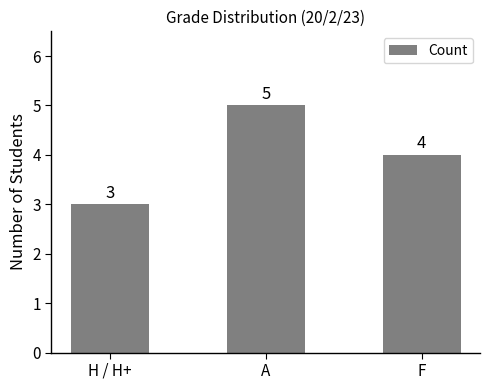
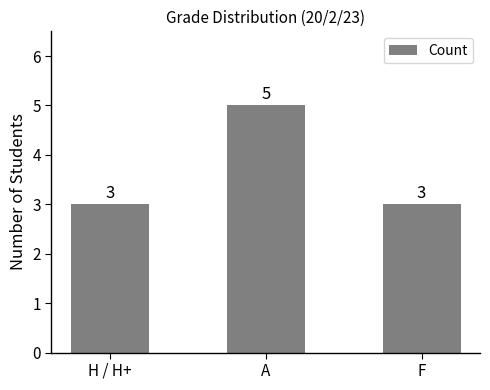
F: 4 -> 3
